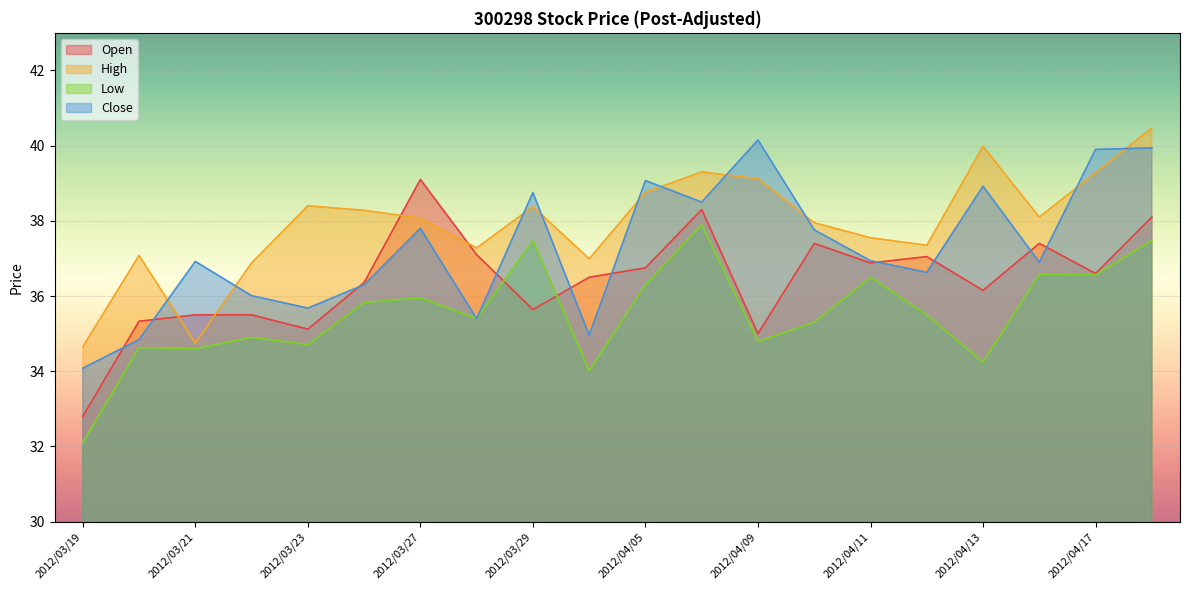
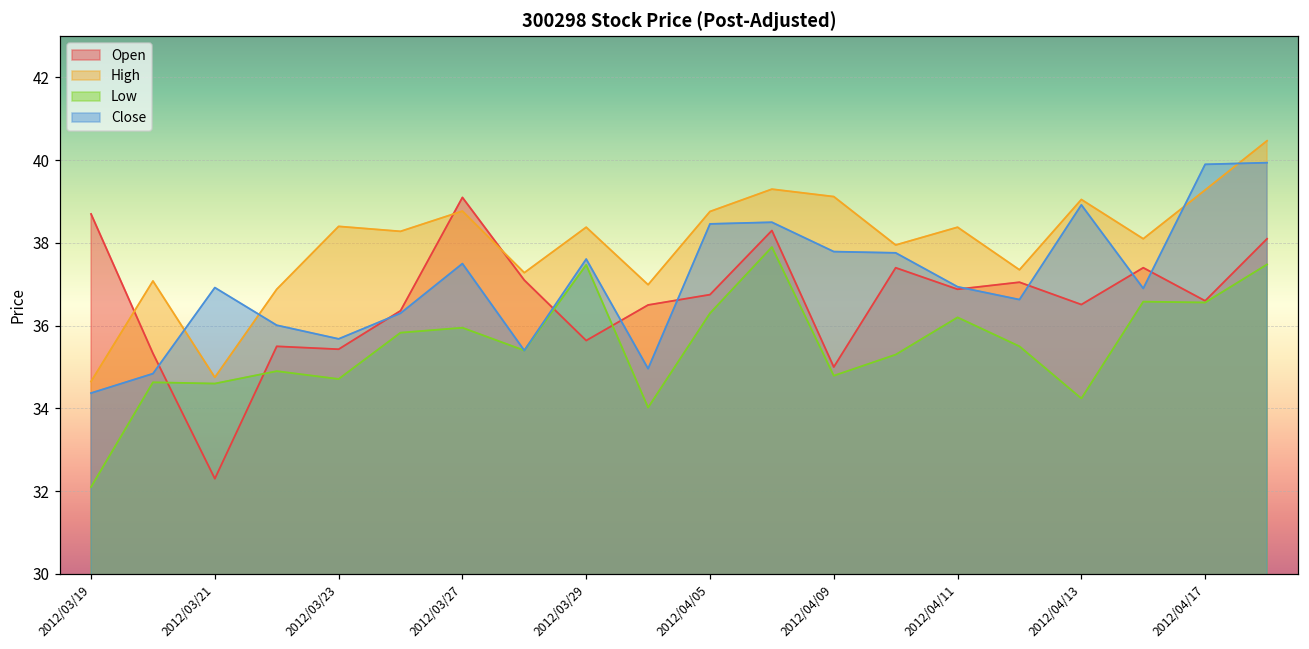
Open, 2012/03/19: 32.8 -> 38.7
Close, 2012/03/19: 34.1 -> 34.4
Open, 2012/03/21: 35.5 -> 32.3
Open, 2012/03/23: 35.1 -> 35.4
High, 2012/03/27: 38.1 -> 38.8
Close, 2012/03/27: 37.8 -> 37.5
Close, 2012/03/29: 38.8 -> 37.6
Close, 2012/04/05: 39.1 -> 38.5
Close, 2012/04/09: 40.2 -> 37.8
High, 2012/04/11: 37.6 -> 38.4
Low, 2012/04/11: 36.5 -> 36.2
Open, 2012/04/13: 36.2 -> 36.5
High, 2012/04/13: 40.0 -> 39.1
